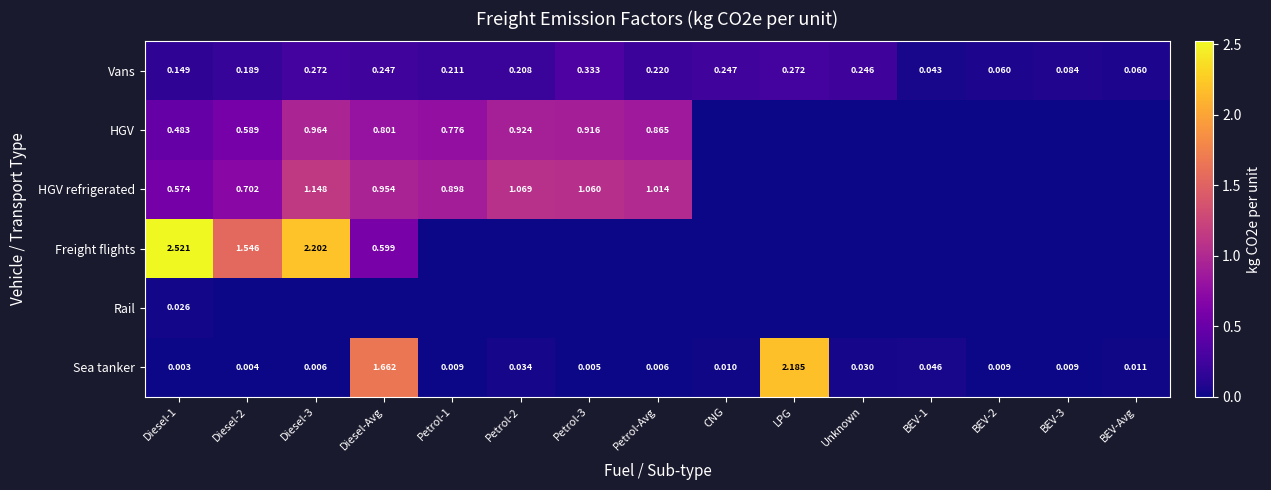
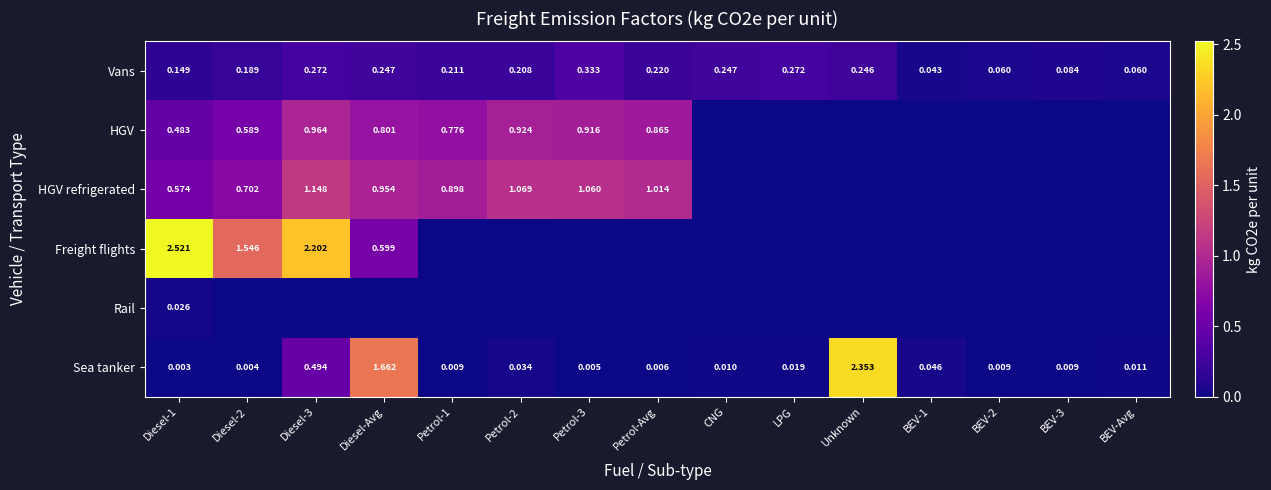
Sea tanker, Diesel-3: 0.006 -> 0.494
Sea tanker, LPG: 2.185 -> 0.019
Sea tanker, Unknown: 0.030 -> 2.353
